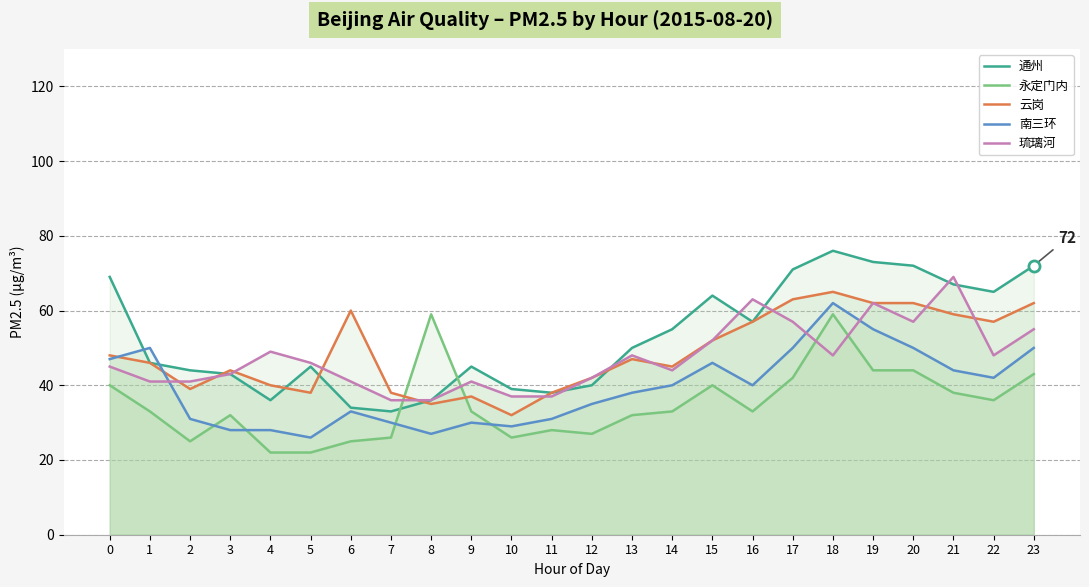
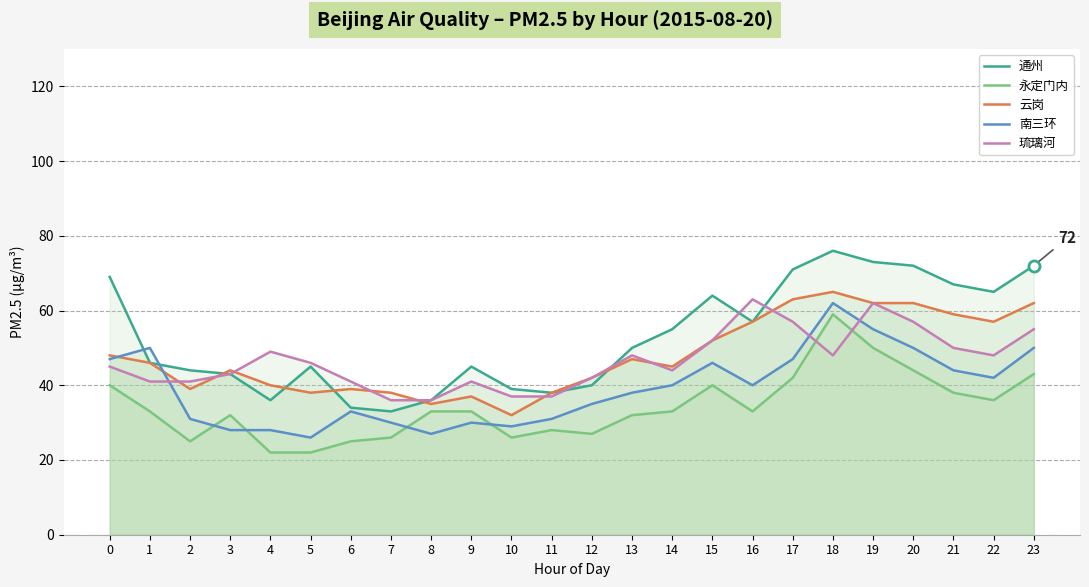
云岗, 6: 60 -> 39
永定门内, 8: 59 -> 33
南三环, 17: 50 -> 47
永定门内, 19: 44 -> 50
琉璃河, 21: 69 -> 50
